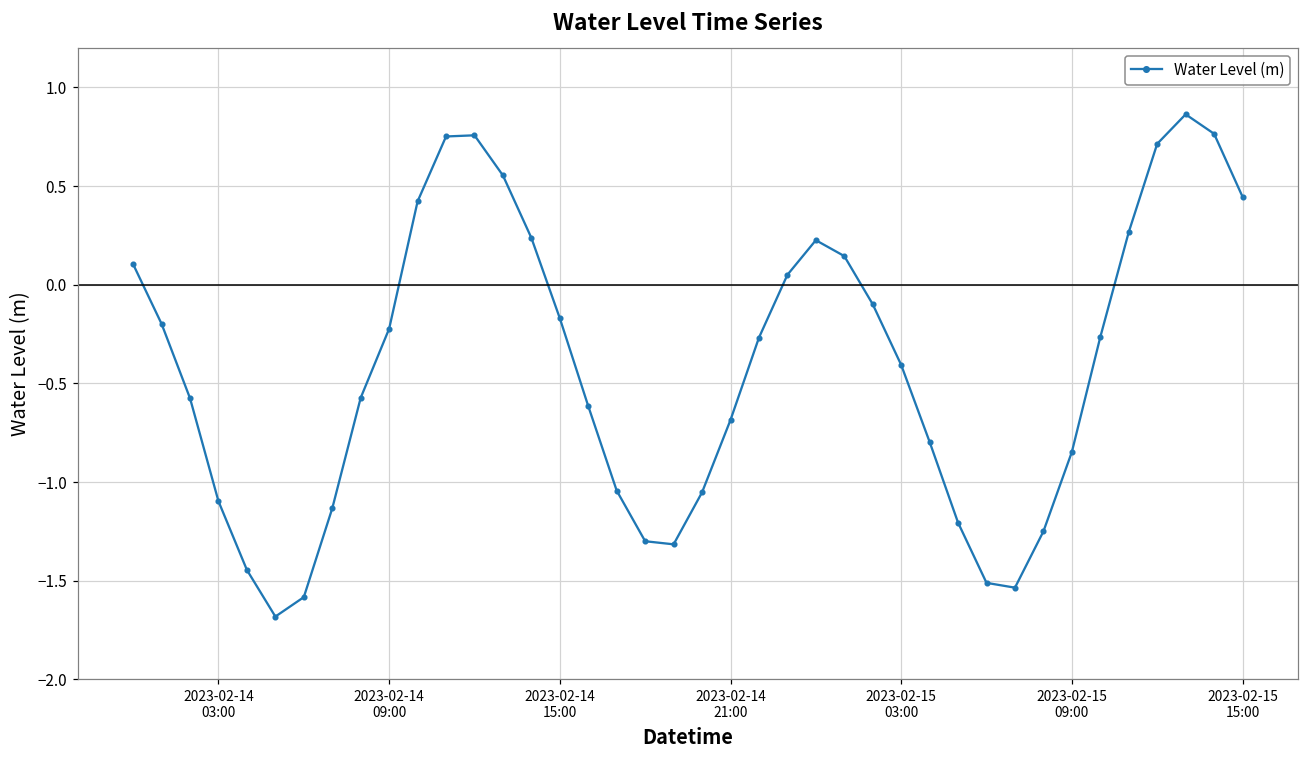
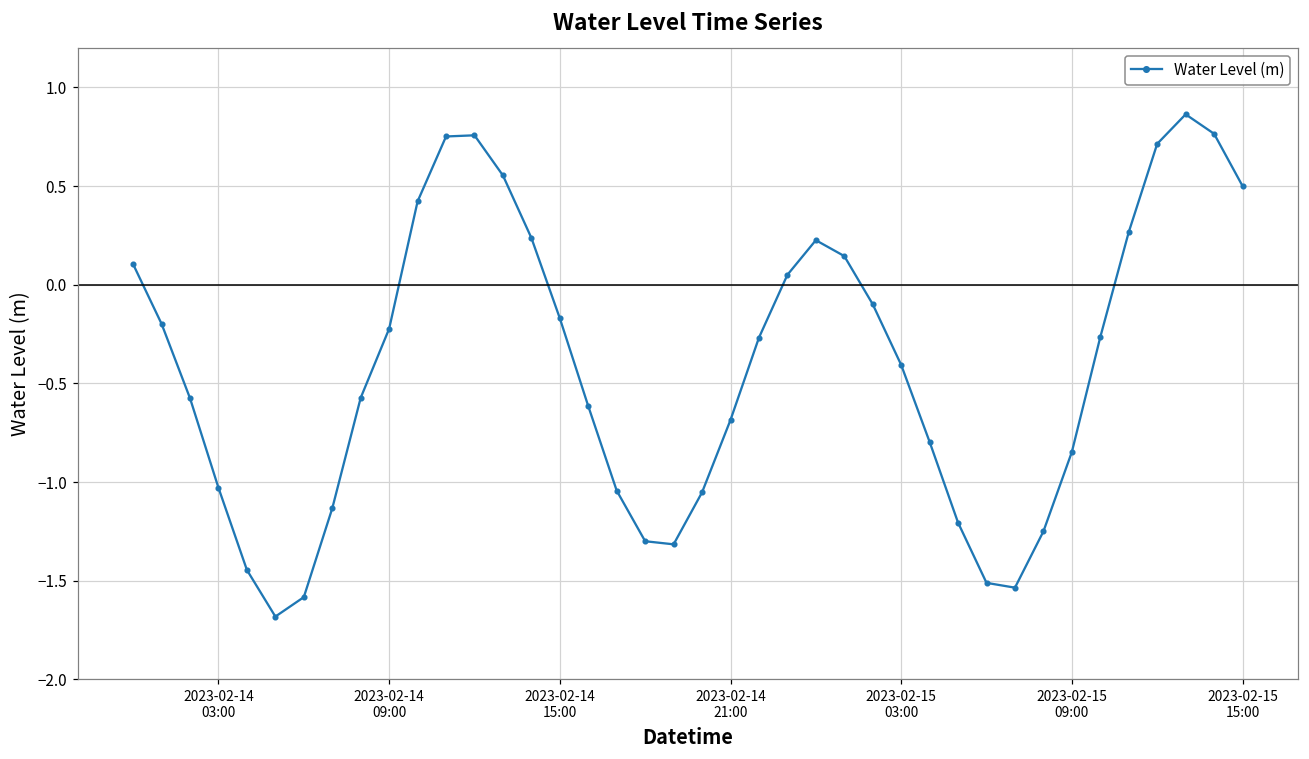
2023-02-14 03:00: -1.10 -> -1.03
2023-02-15 15:00: 0.45 -> 0.50
